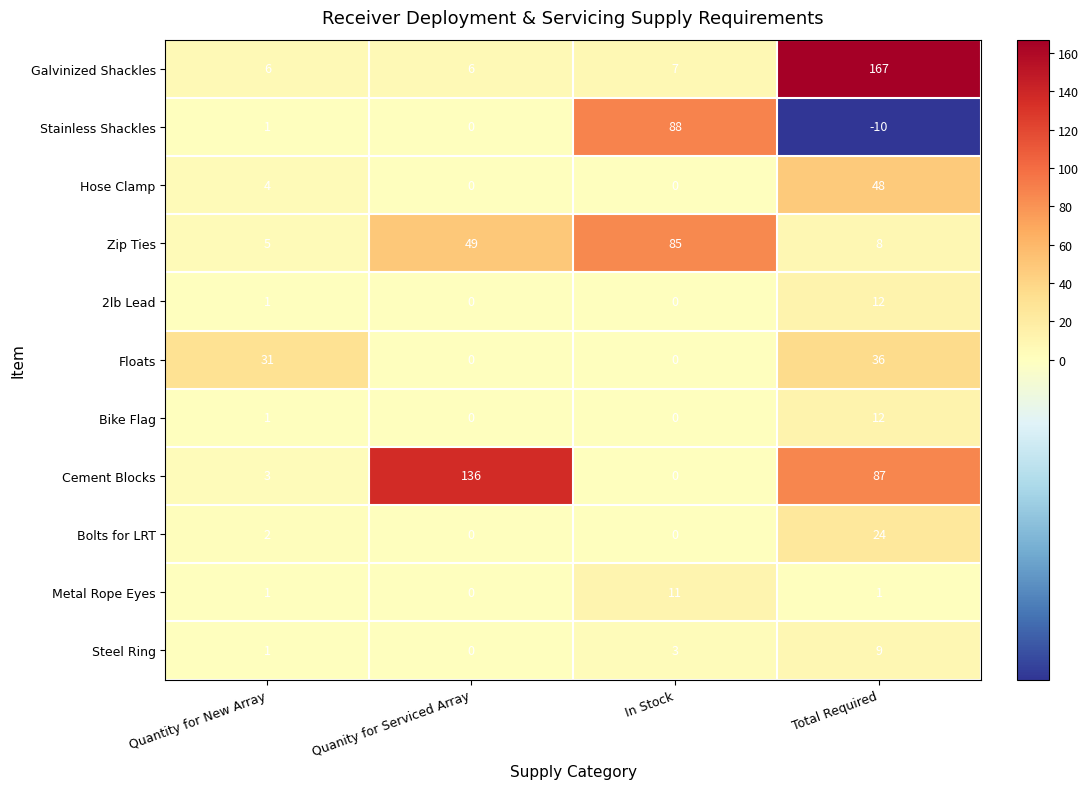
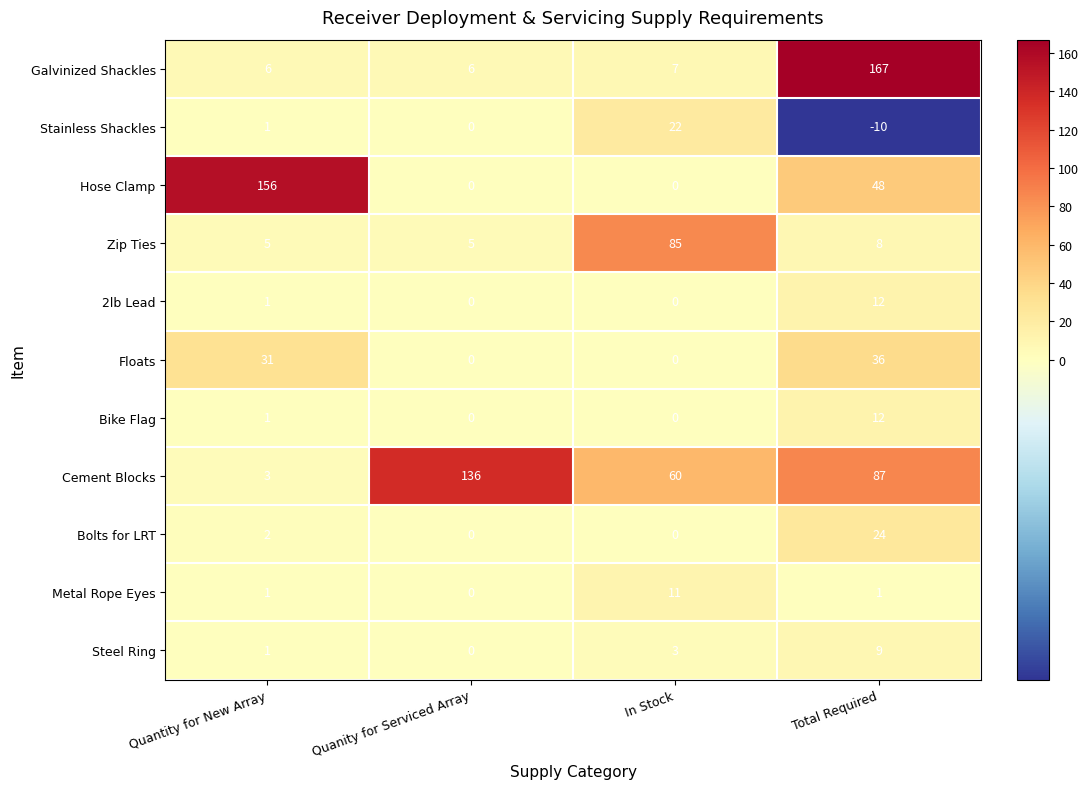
Stainless Shackles, In Stock: 88 -> 22
Hose Clamp, Quantity for New Array: 4 -> 156
Zip Ties, Quanity for Serviced Array: 49 -> 5
Cement Blocks, In Stock: 0 -> 60
